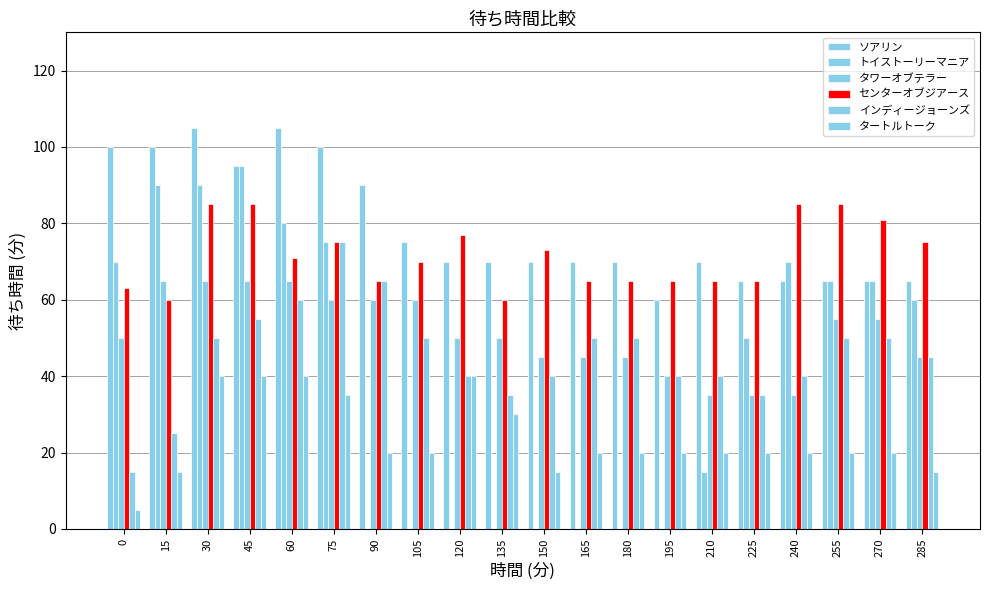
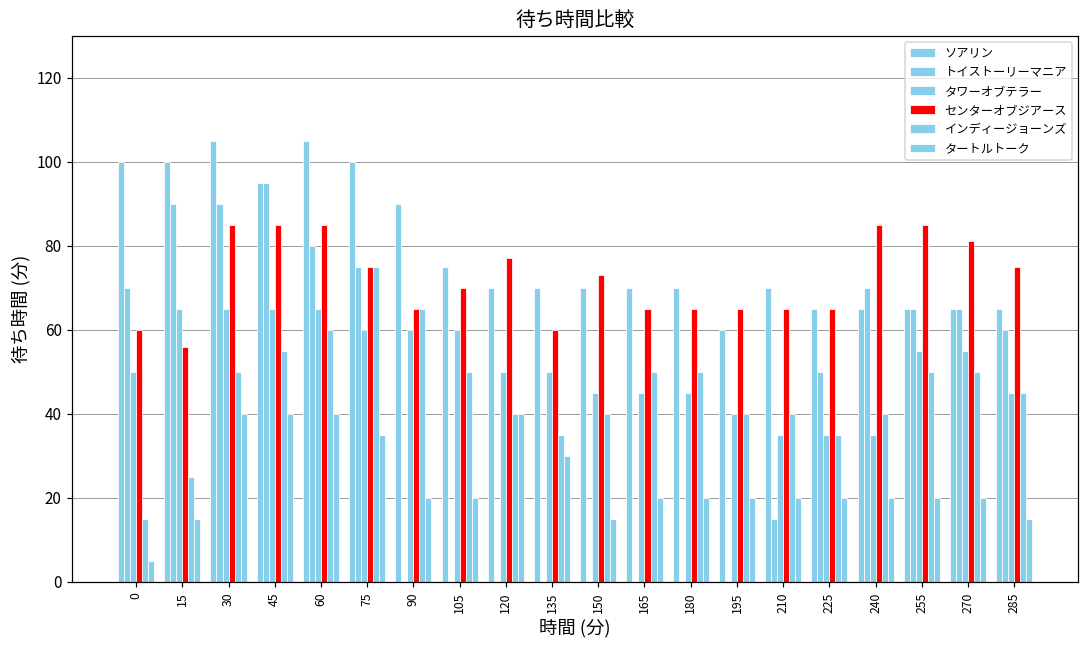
センターオブジアース, 0: 63 -> 60
センターオブジアース, 15: 60 -> 56
センターオブジアース, 60: 71 -> 85
